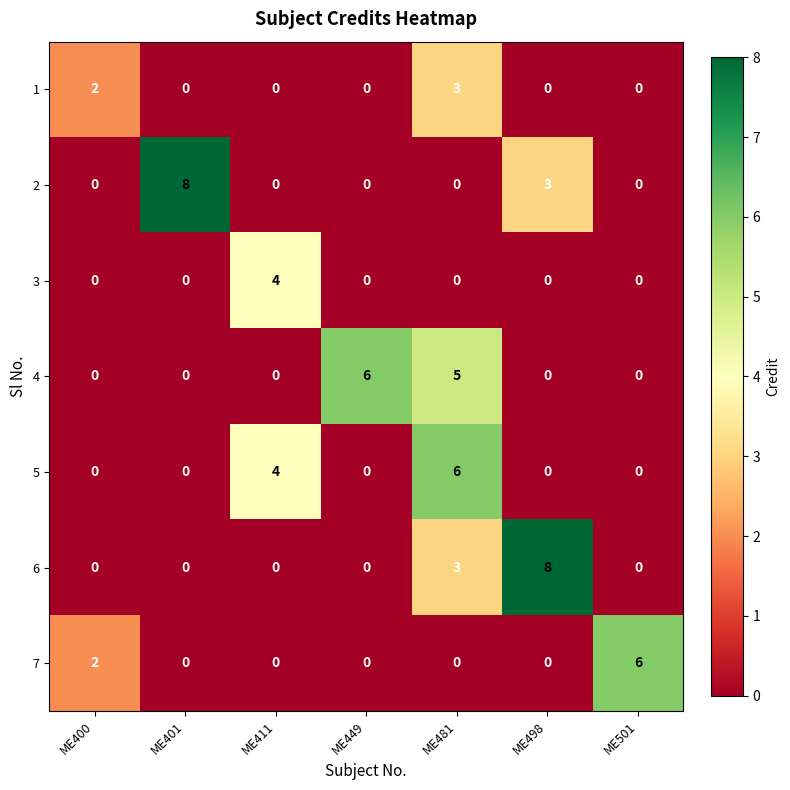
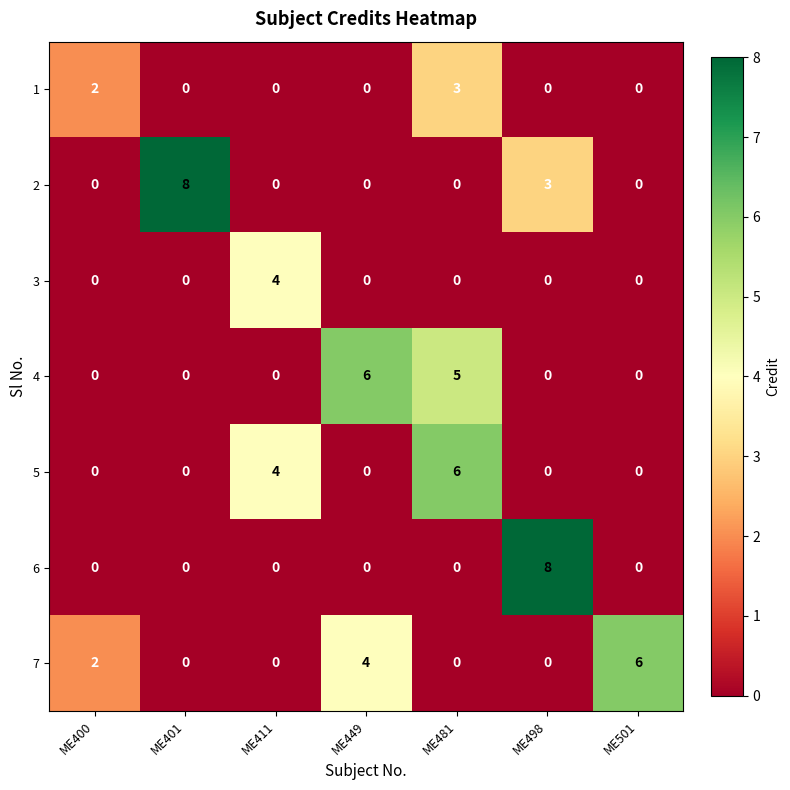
6, ME481: 3 -> 0
7, ME449: 0 -> 4
